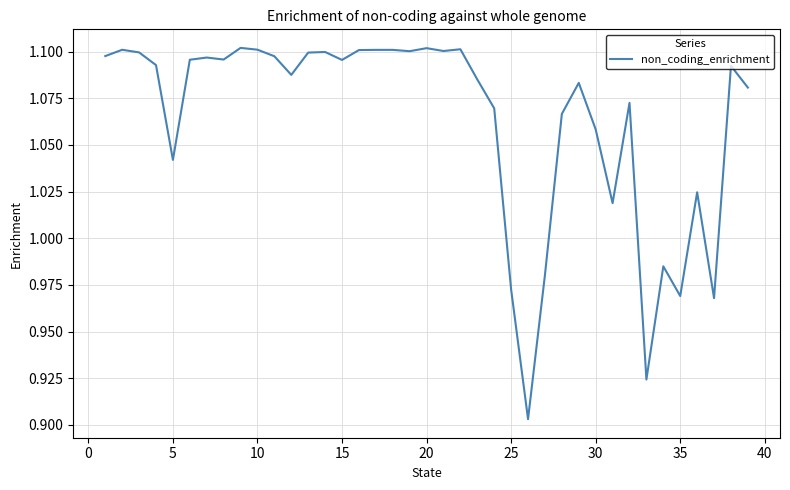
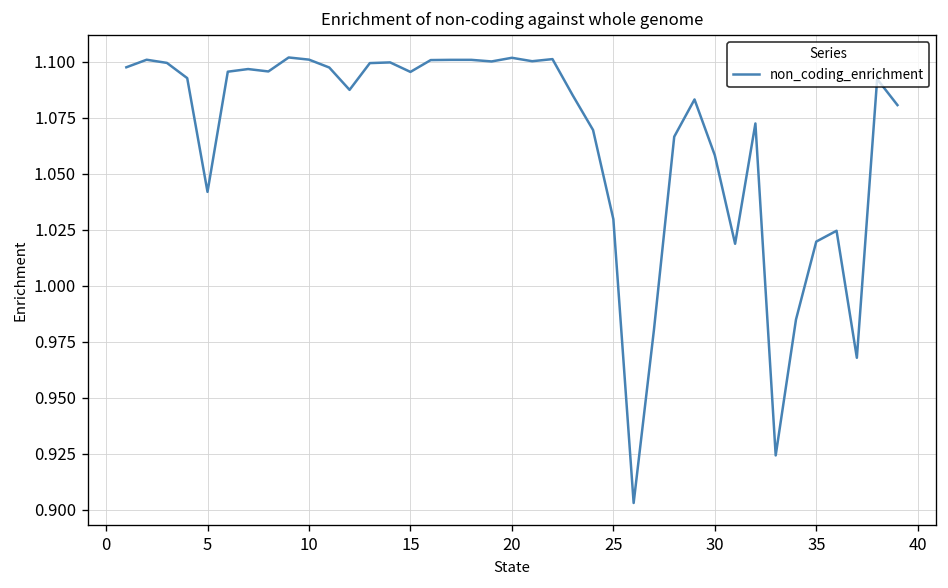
25: 0.973 -> 1.030
35: 0.969 -> 1.020
